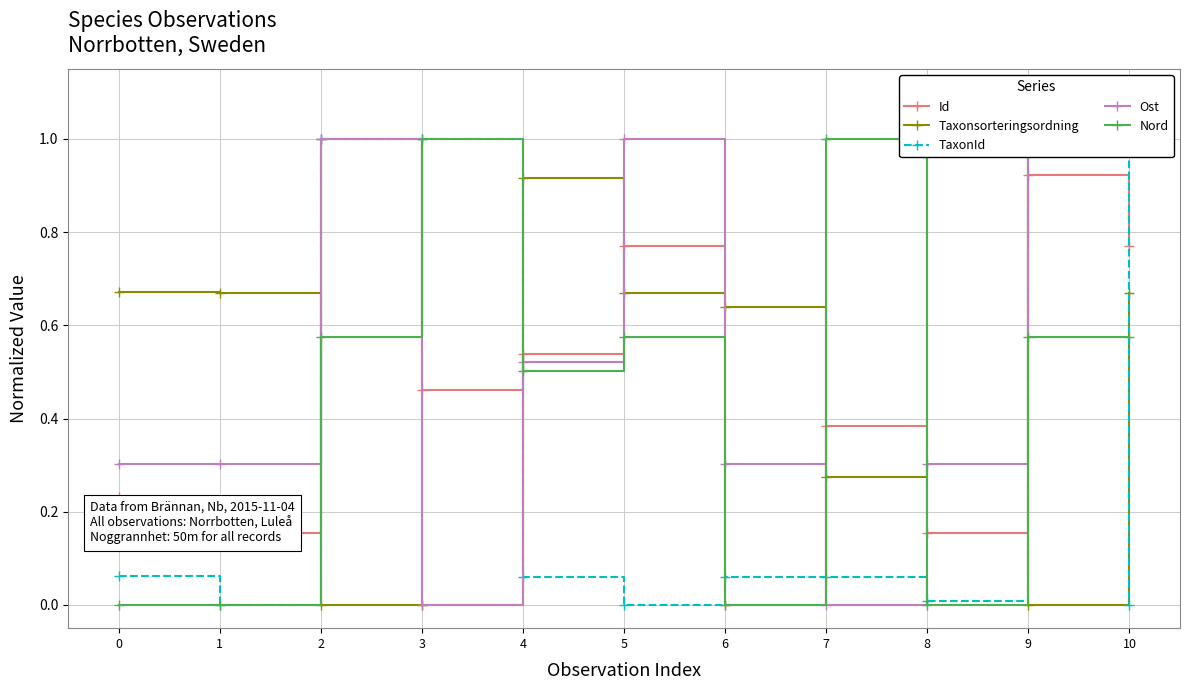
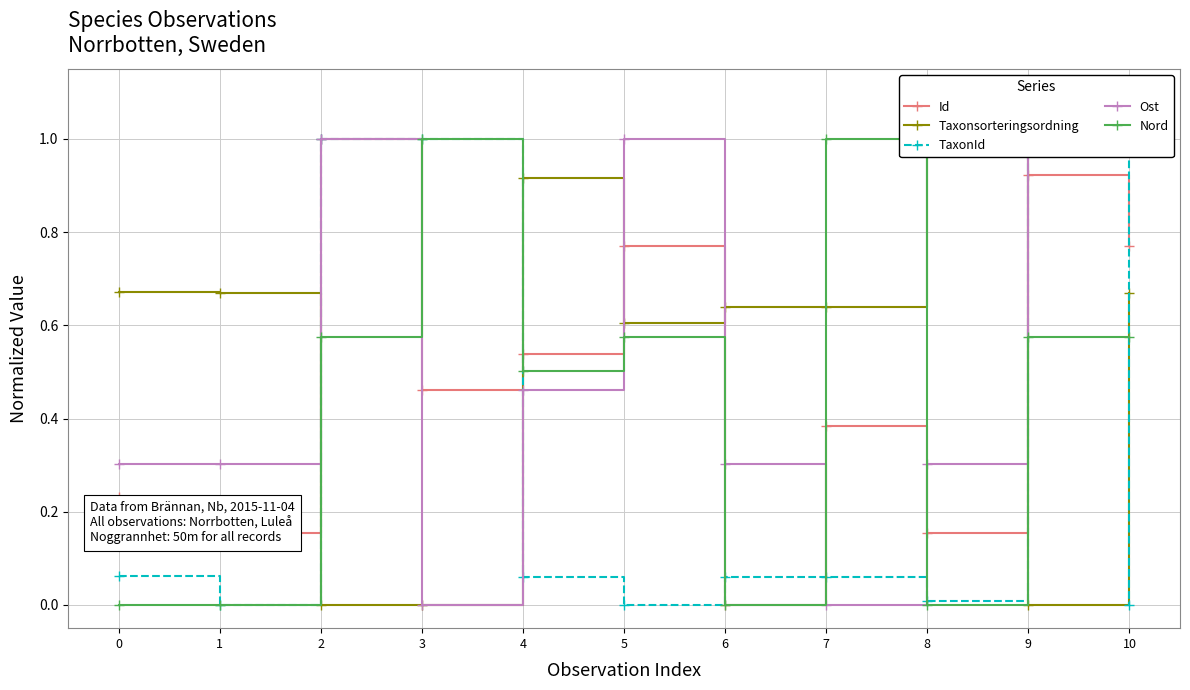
Ost, 4: 0.52 -> 0.46
Taxonsorteringsordning, 5: 0.67 -> 0.60
Taxonsorteringsordning, 7: 0.27 -> 0.64
